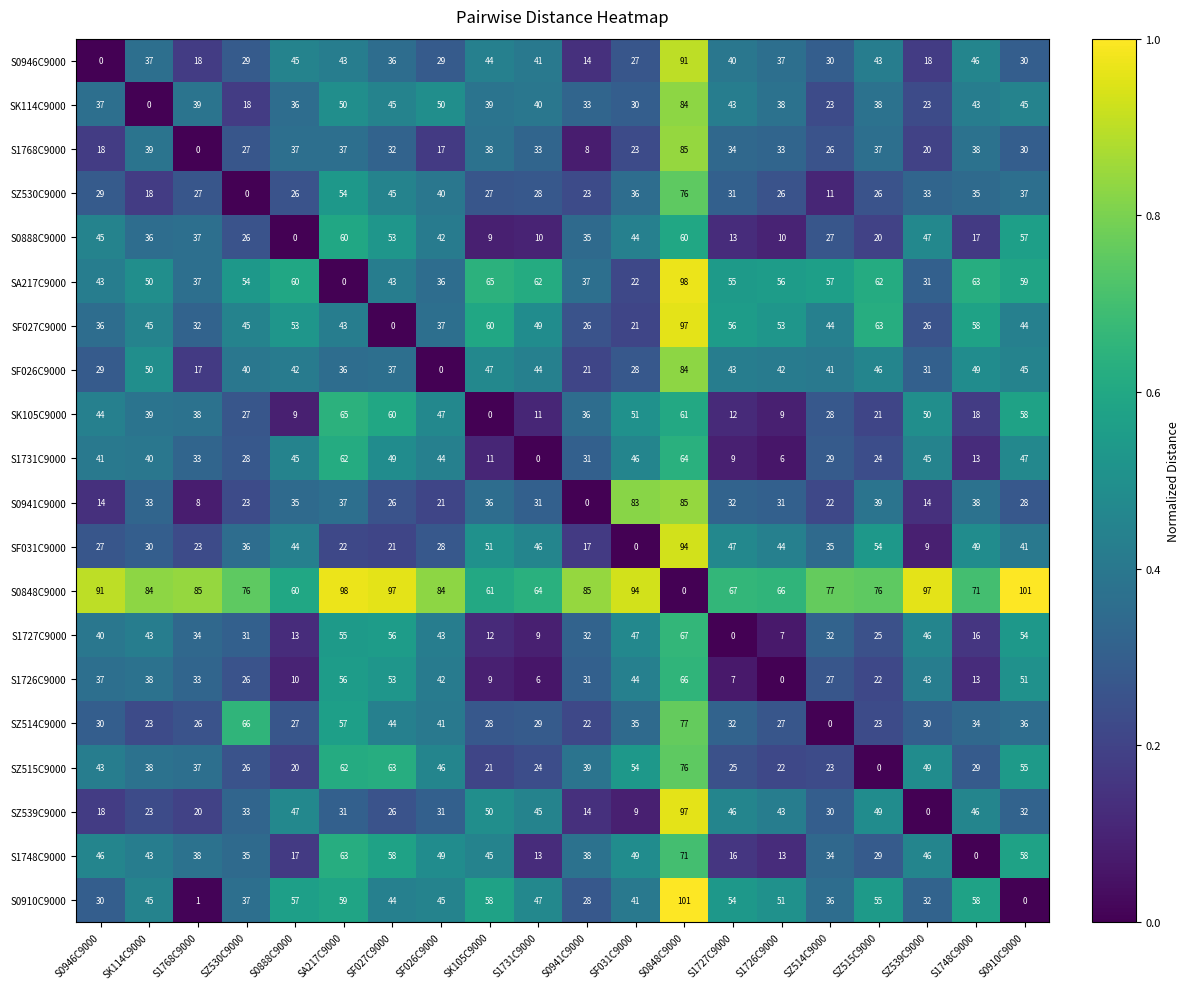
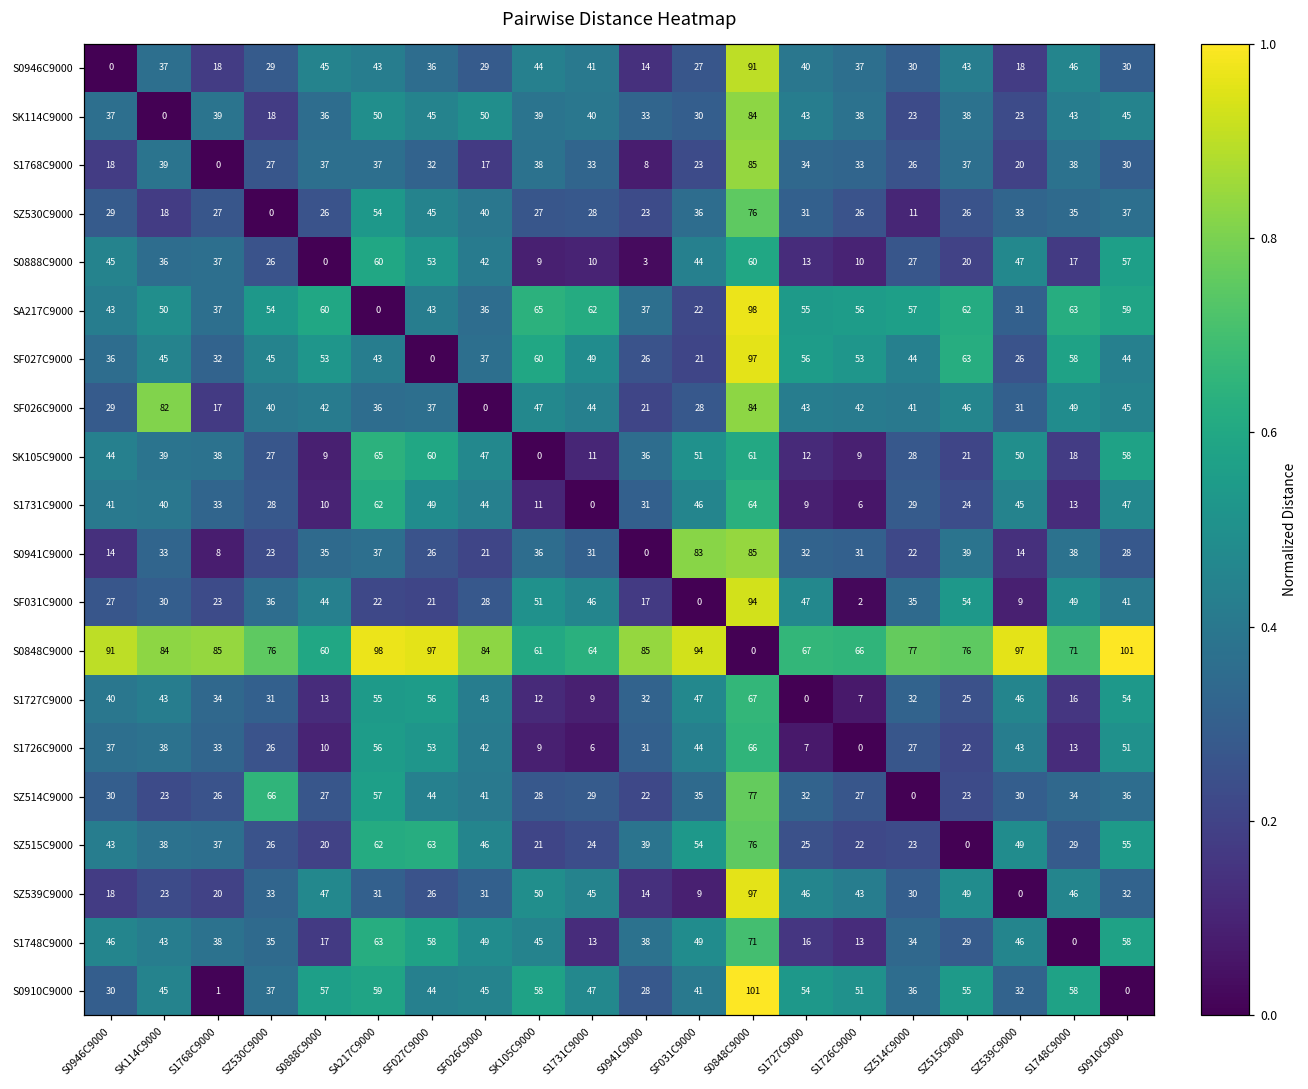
S0888C9000, S0941C9000: 35 -> 3
SF026C9000, SK114C9000: 50 -> 82
S1731C9000, S0888C9000: 45 -> 10
SF031C9000, S1726C9000: 44 -> 2
